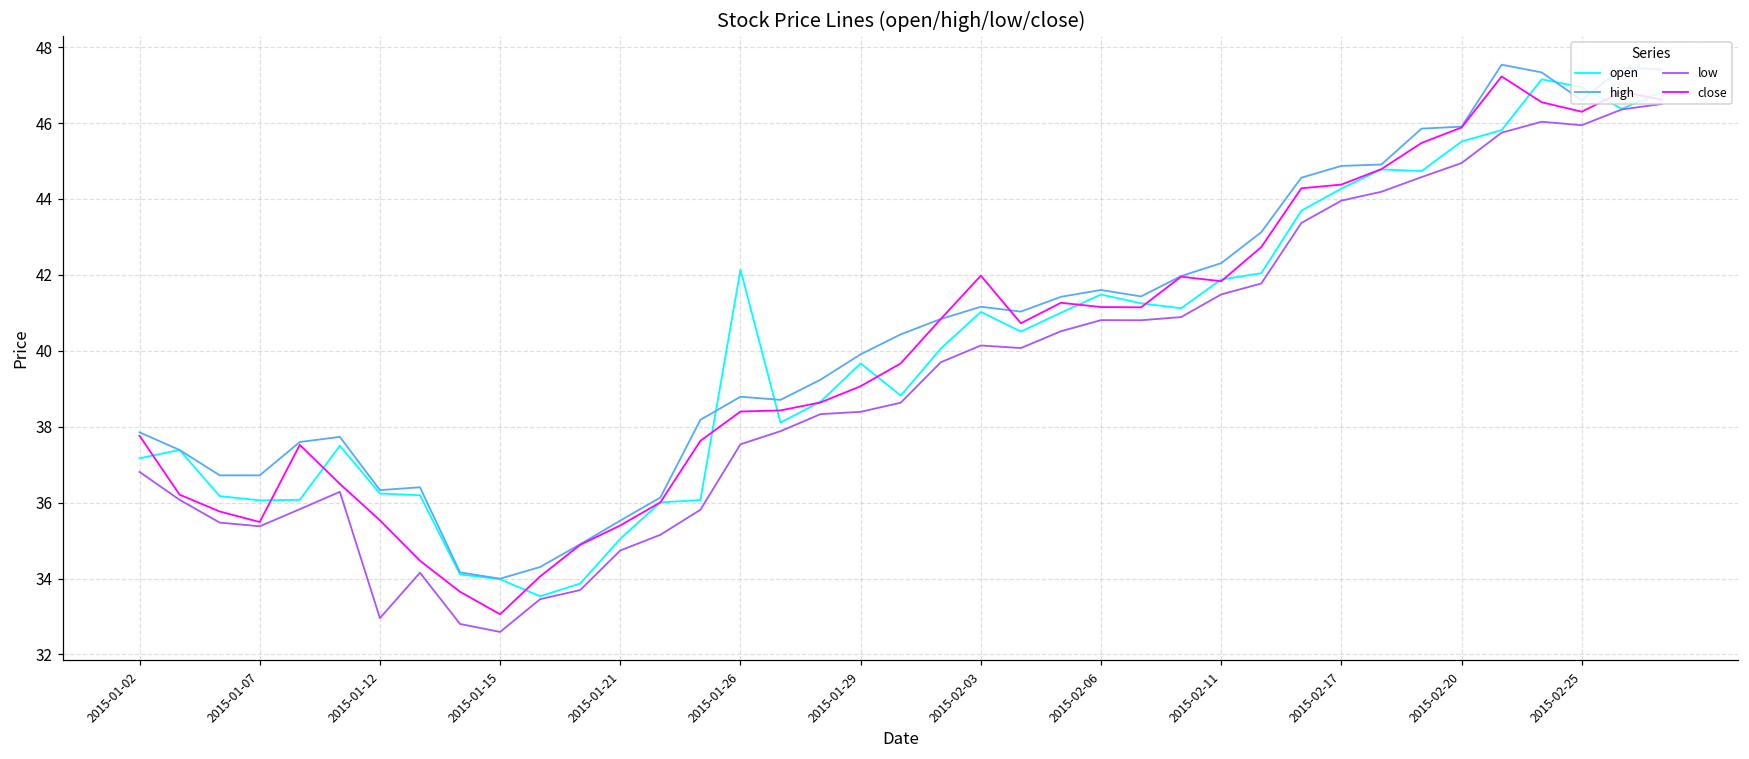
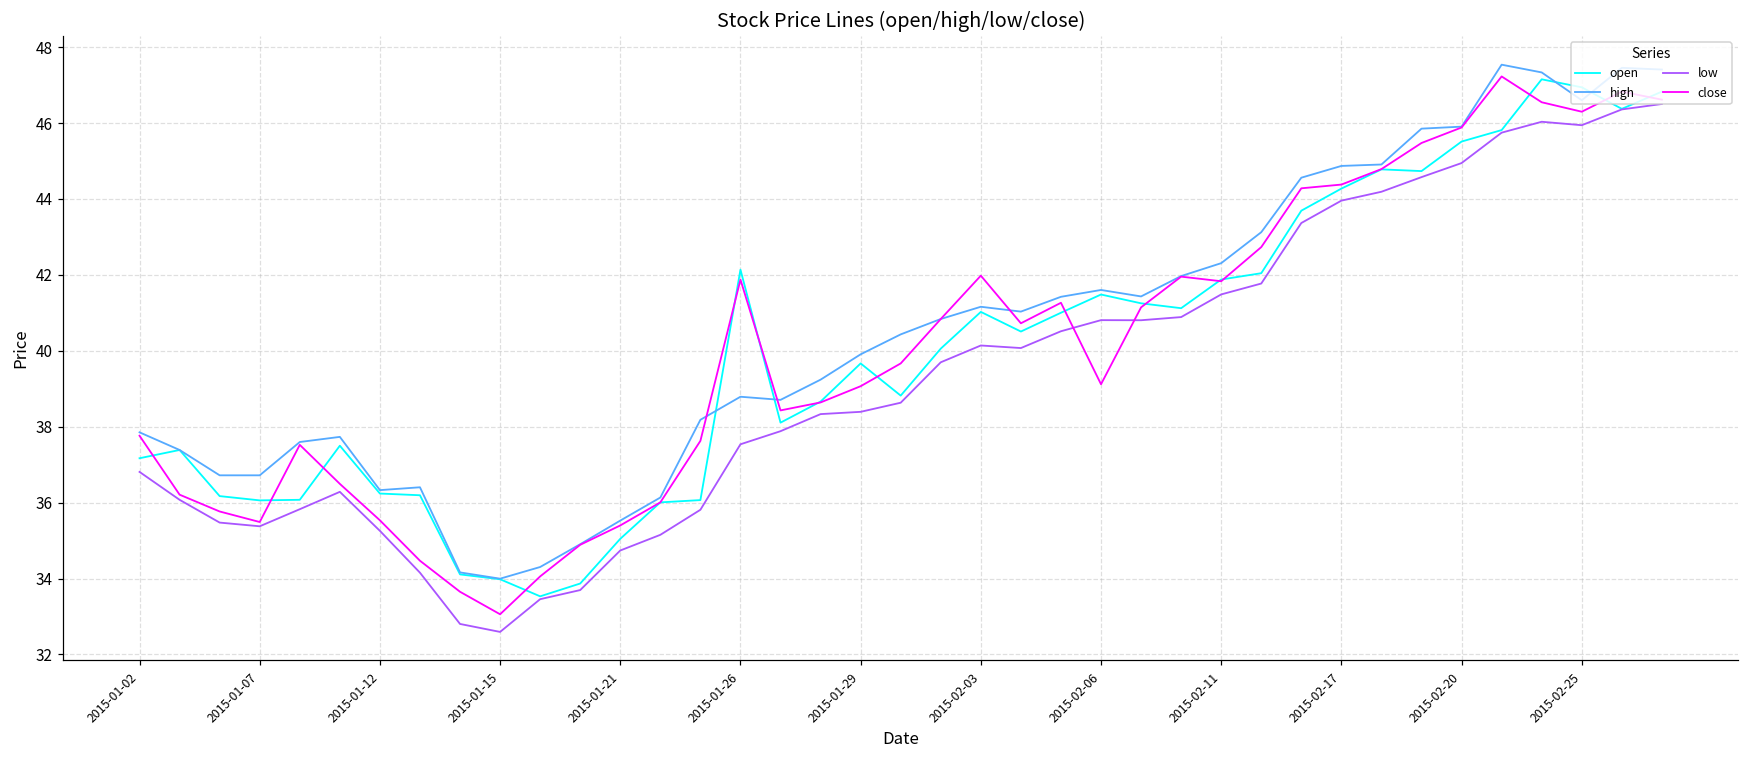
low, 2015-01-12: 33.0 -> 35.3
close, 2015-01-26: 38.4 -> 41.9
close, 2015-02-06: 41.2 -> 39.1
